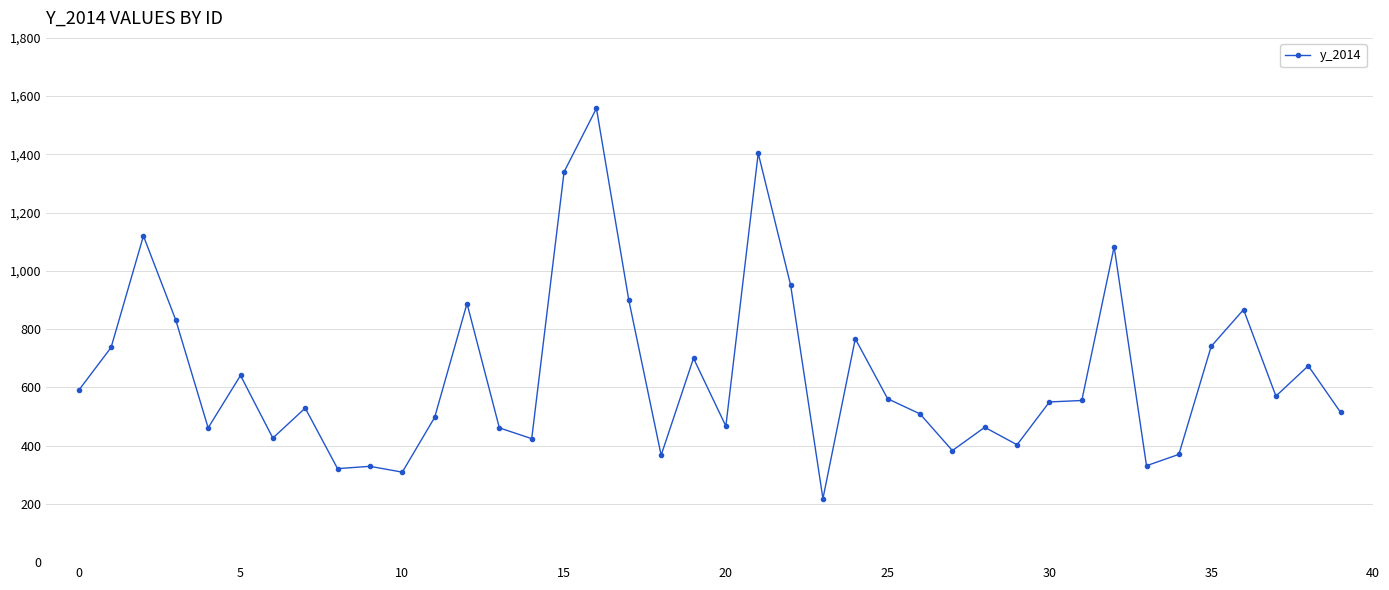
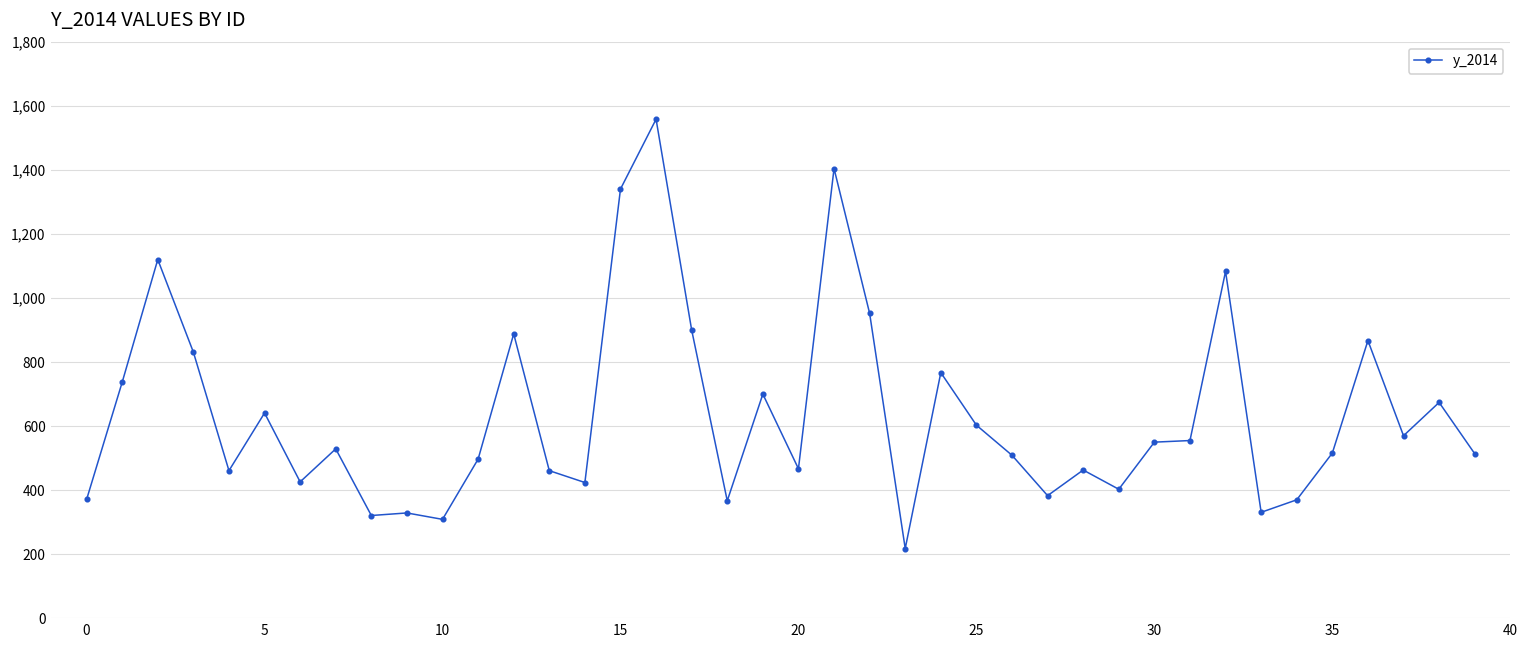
0: 590 -> 370
25: 560 -> 600
35: 740 -> 520
